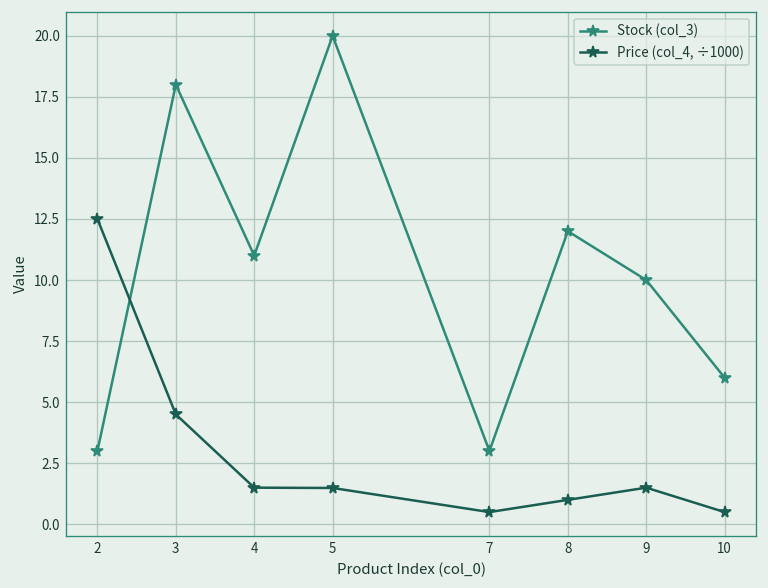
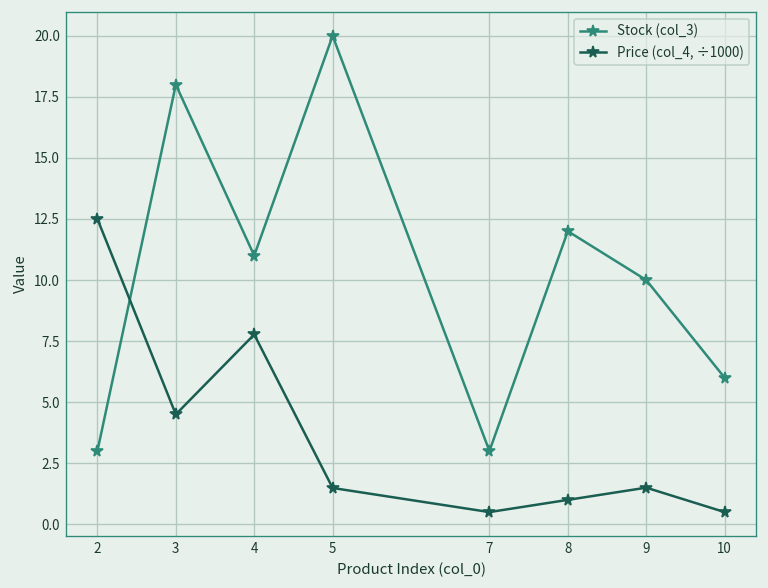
Price (col_4, ÷1000), 4: 1.5 -> 7.8
